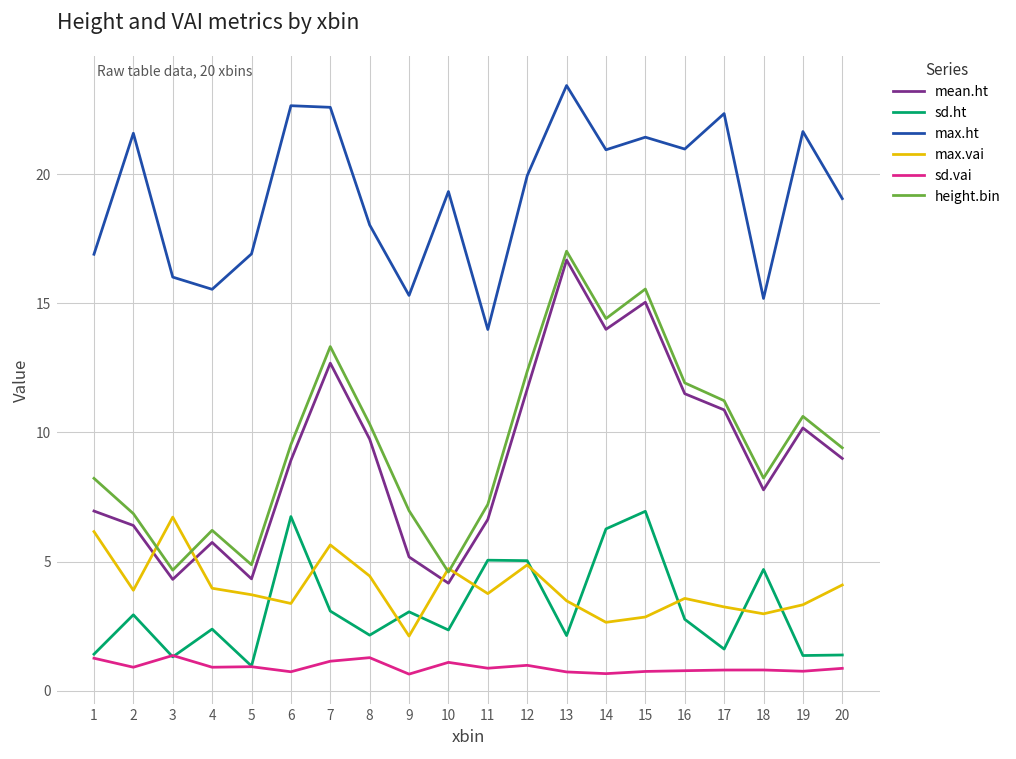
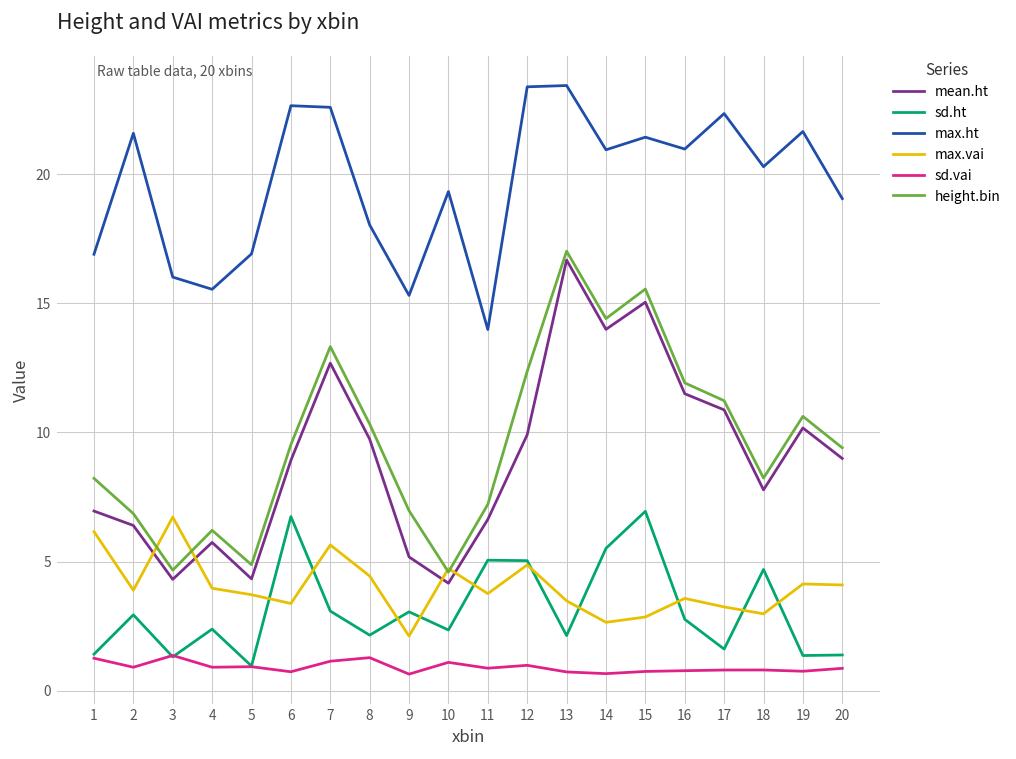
mean.ht, 12: 11.7 -> 9.9
max.ht, 12: 19.9 -> 23.4
sd.ht, 14: 6.3 -> 5.5
max.ht, 18: 15.2 -> 20.3
max.vai, 19: 3.3 -> 4.1
